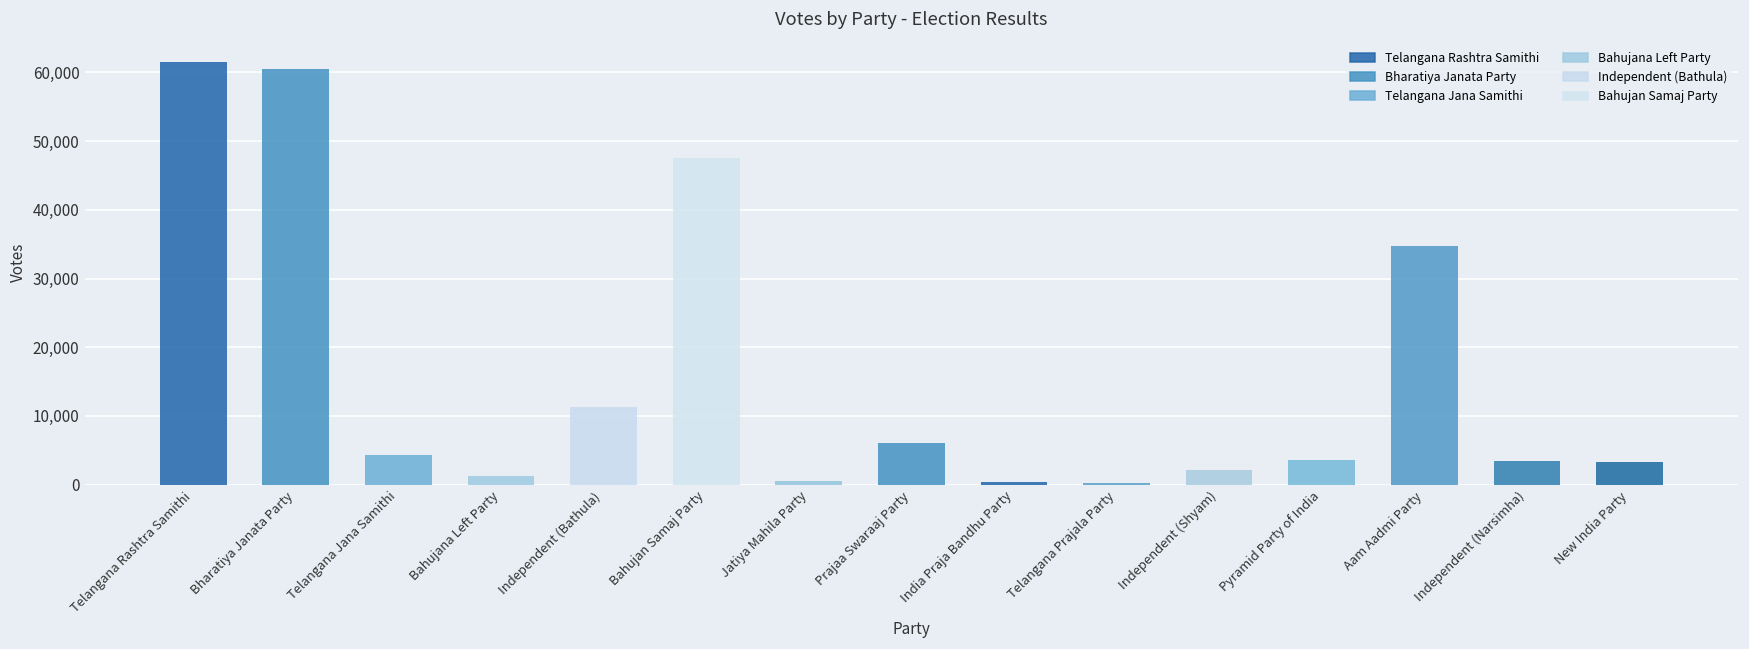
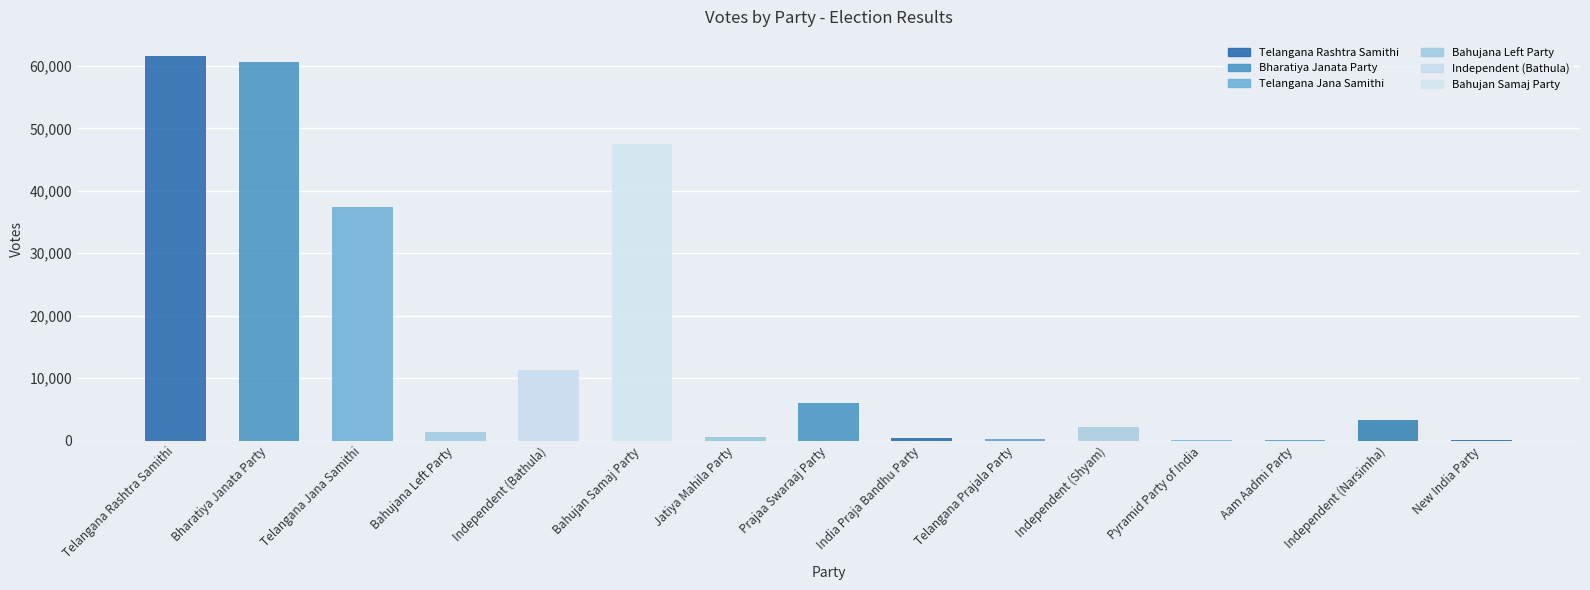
Telangana Jana Samithi: 4,000 -> 37,000
Pyramid Party of India: 4,000 -> 0
Aam Aadmi Party: 35,000 -> 0
New India Party: 3,000 -> 0
